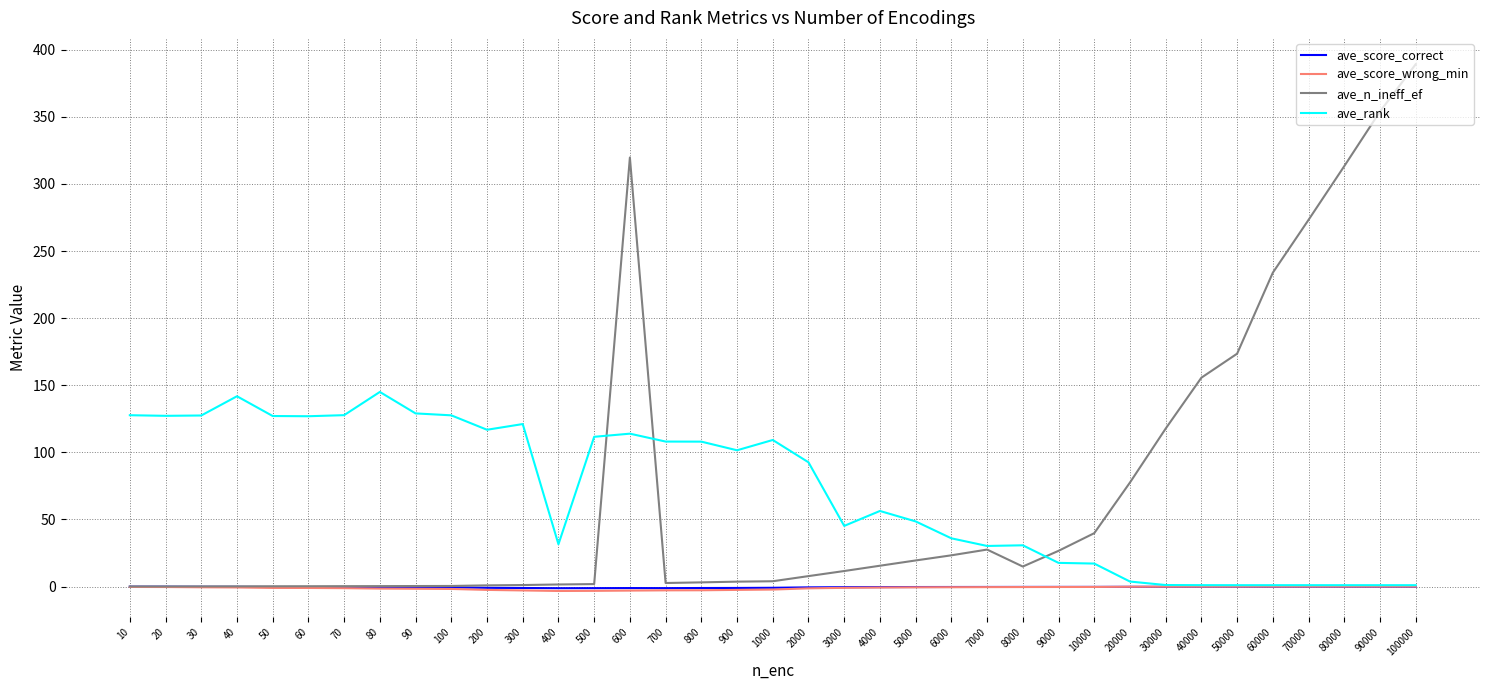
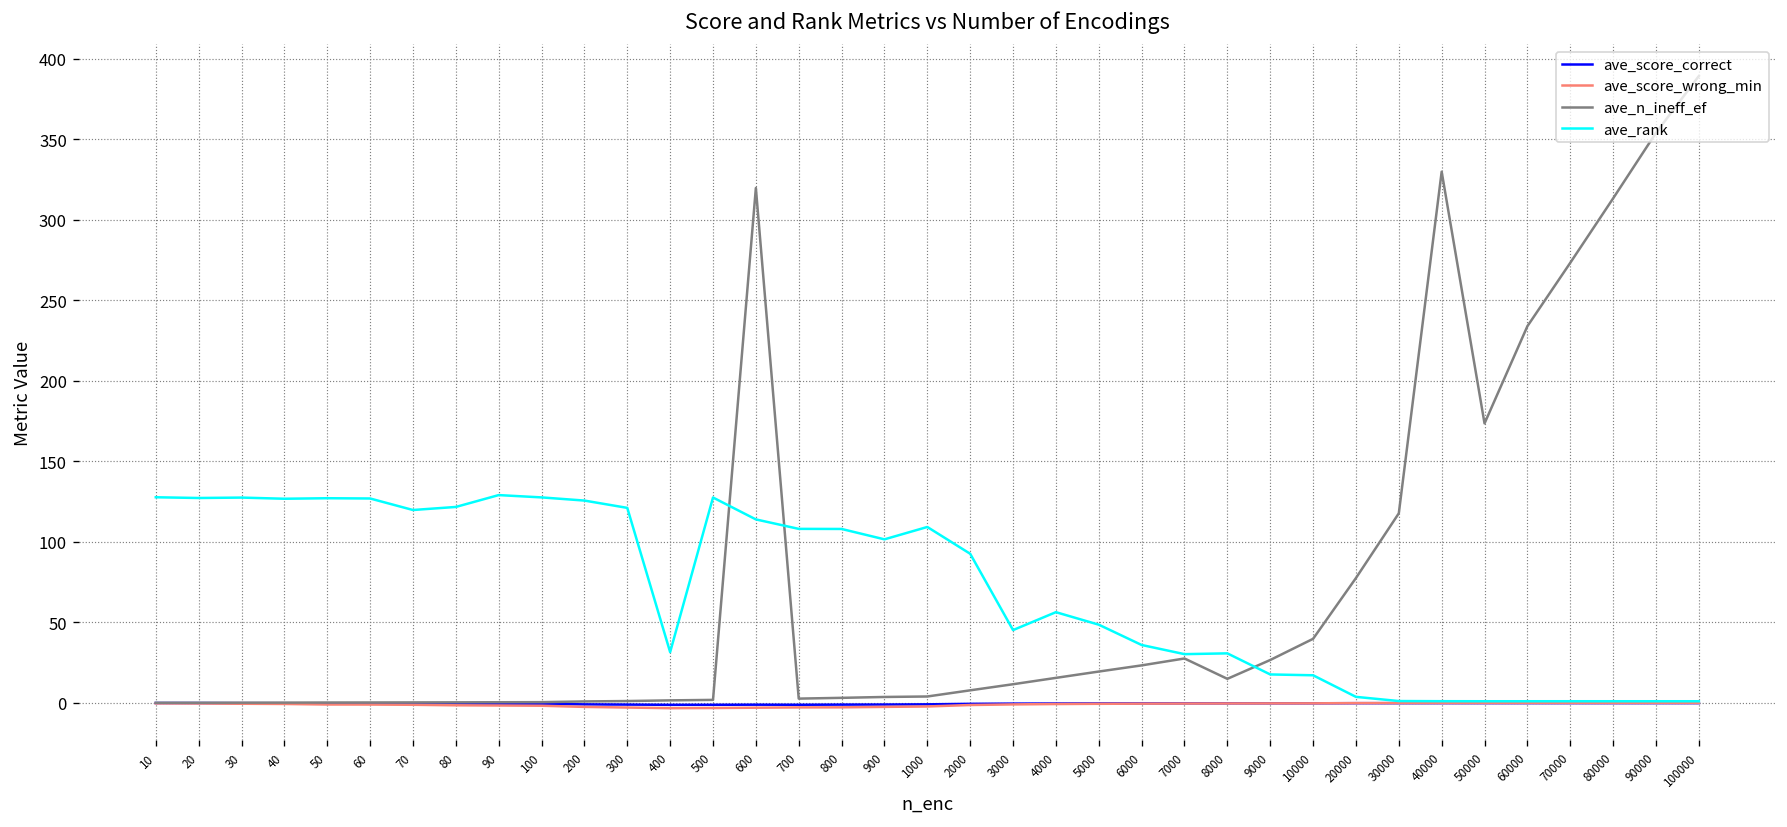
ave_rank, 40: 142 -> 127
ave_rank, 70: 128 -> 120
ave_rank, 80: 145 -> 122
ave_rank, 200: 117 -> 126
ave_rank, 500: 112 -> 128
ave_n_ineff_ef, 40000: 156 -> 330
